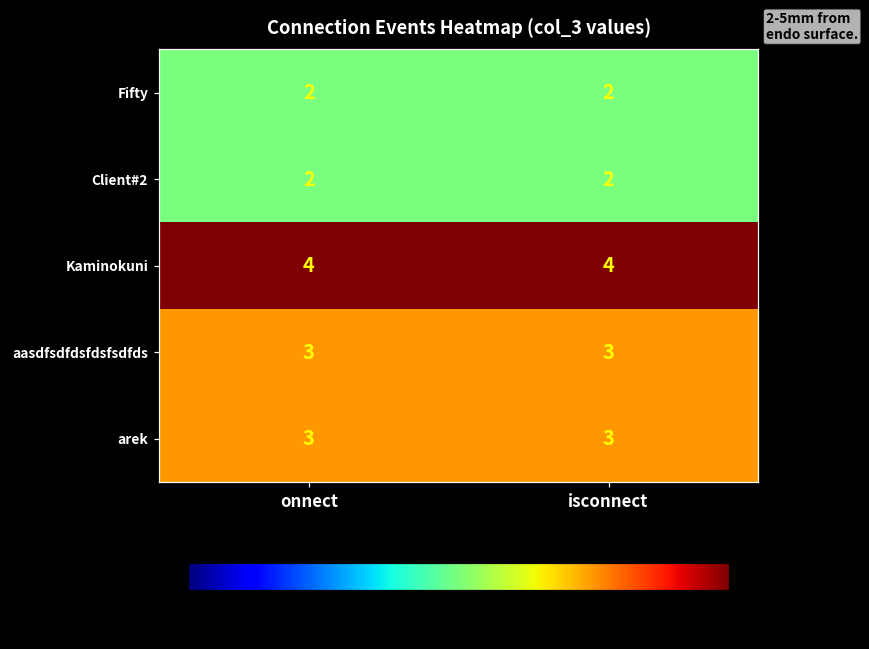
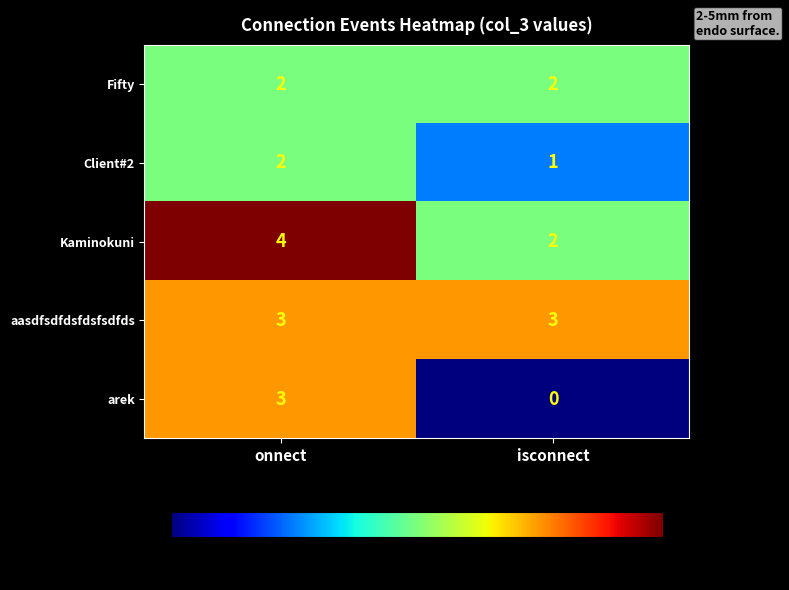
Client#2, isconnect: 2 -> 1
Kaminokuni, isconnect: 4 -> 2
arek, isconnect: 3 -> 0
